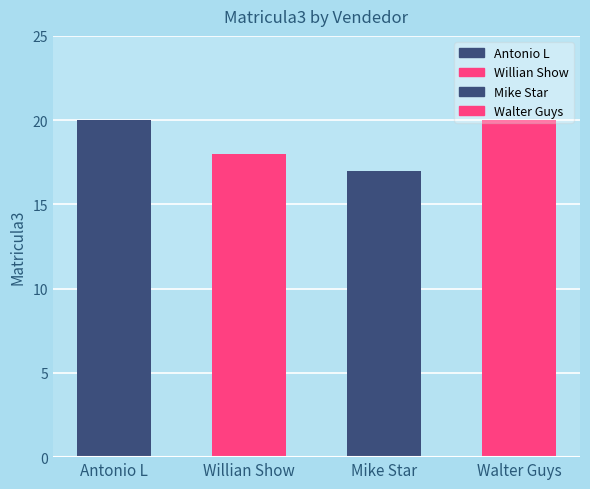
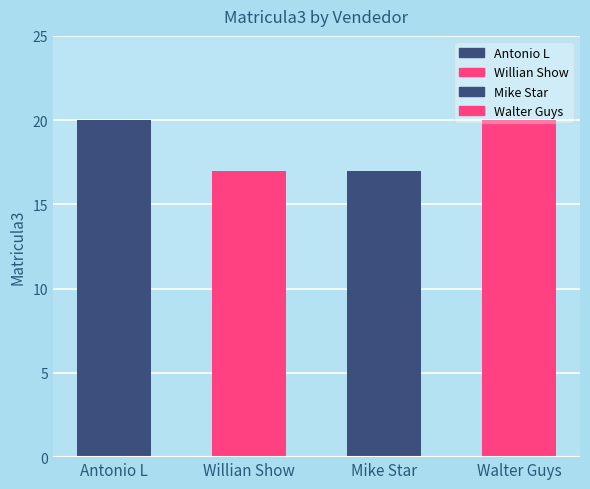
Willian Show: 18 -> 17
